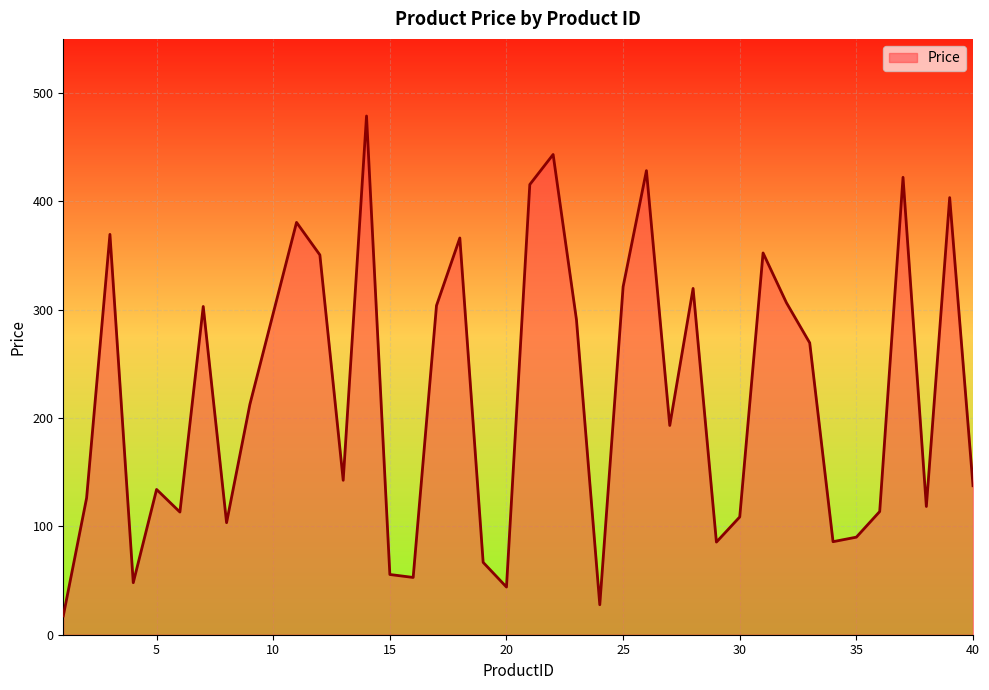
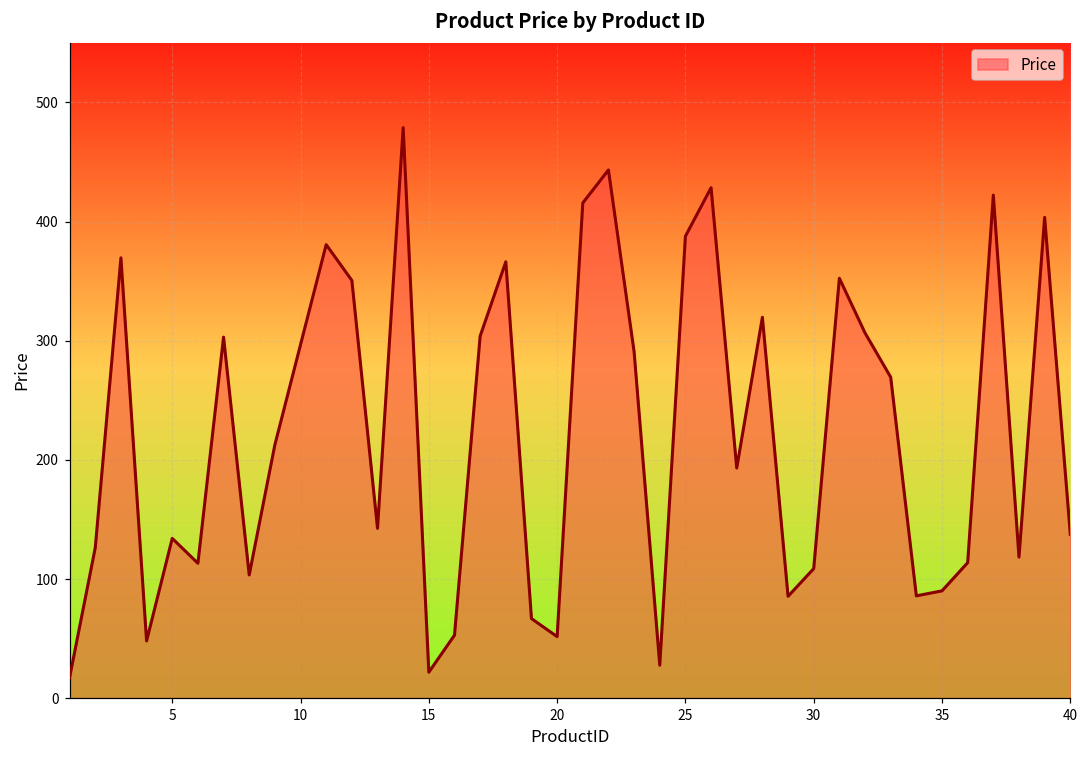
15: 56 -> 22
20: 44 -> 52
25: 321 -> 388
